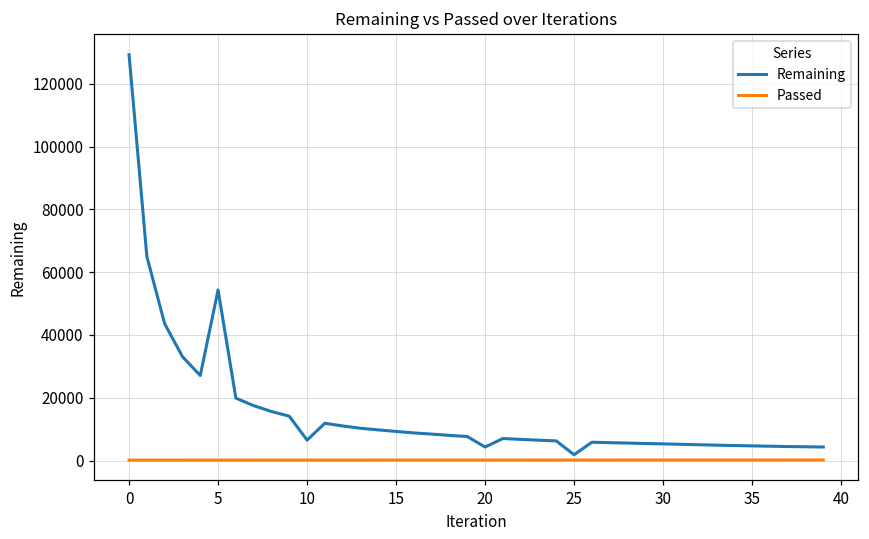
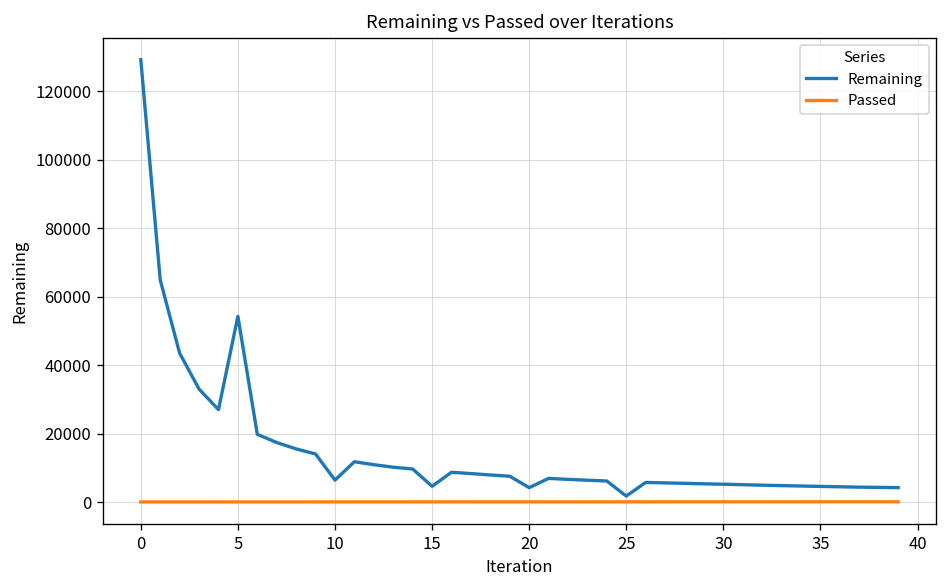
Remaining, 15: 9000 -> 5000
